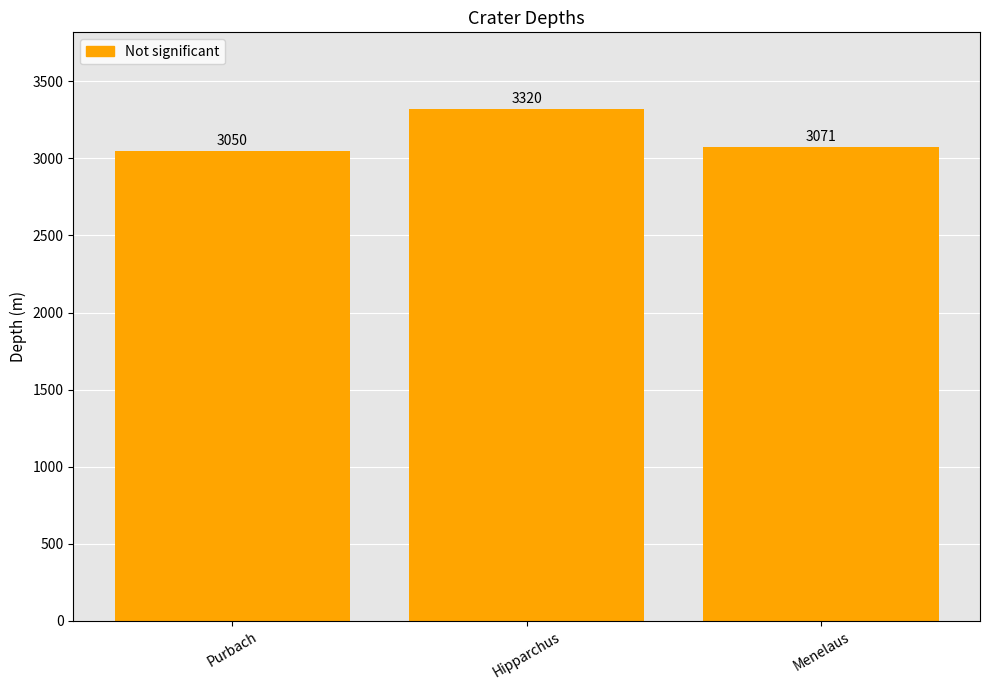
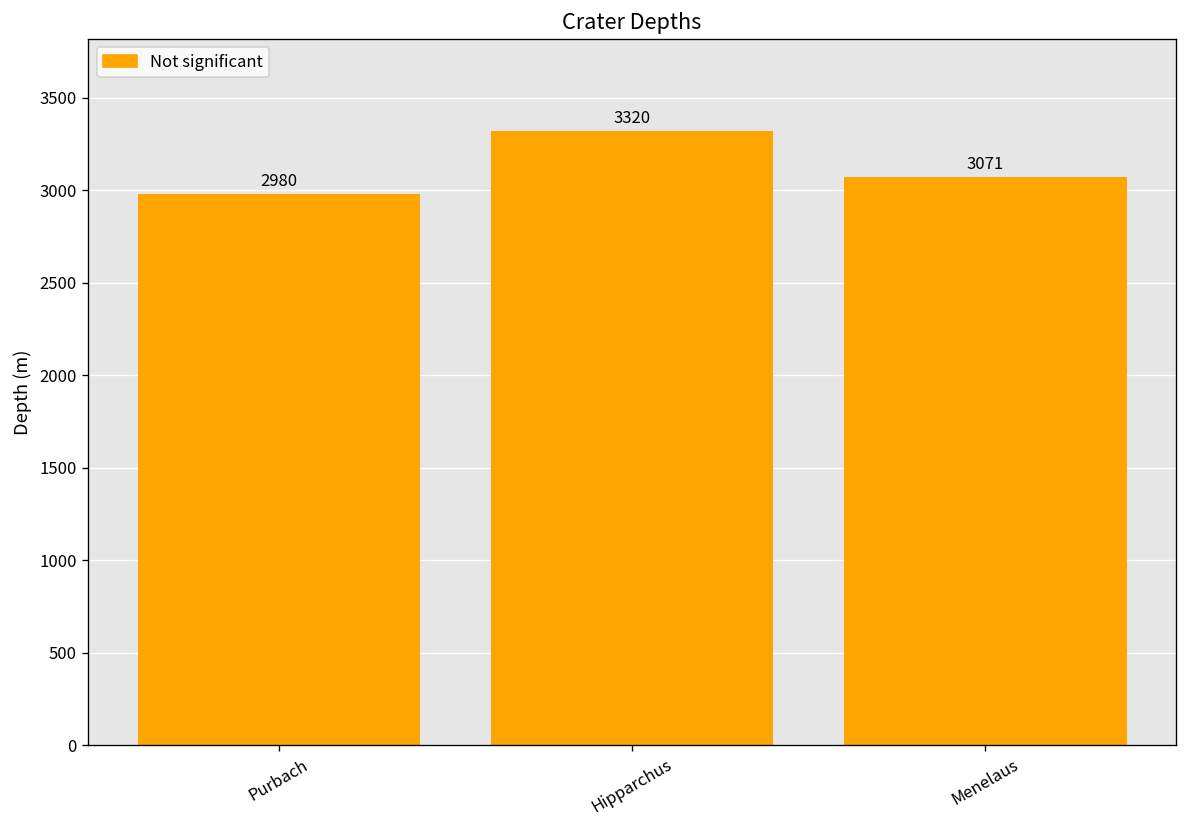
Purbach: 3050 -> 2980
